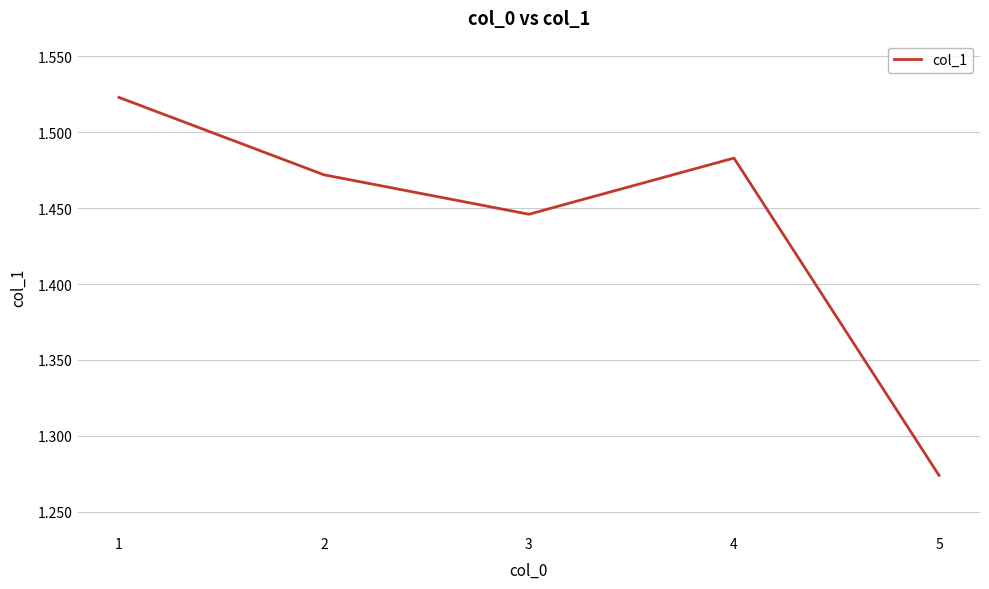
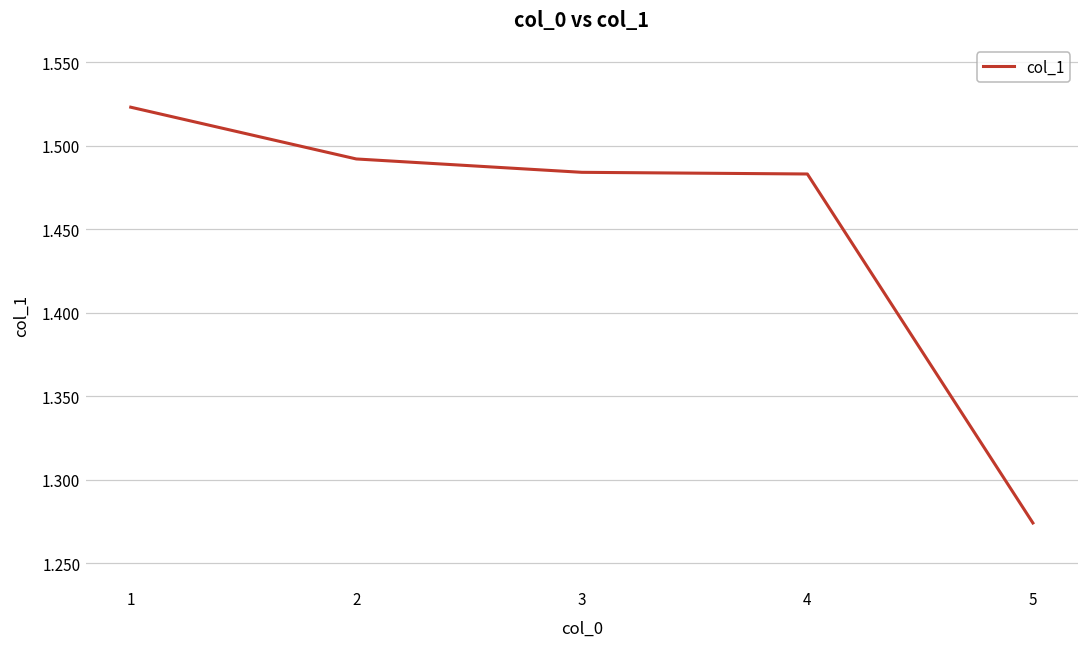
2: 1.472 -> 1.492
3: 1.446 -> 1.484
